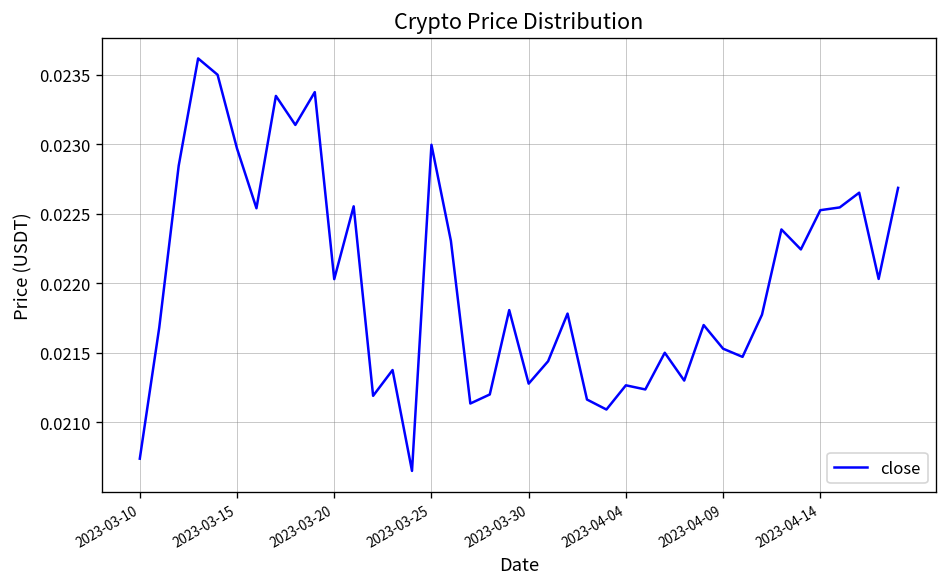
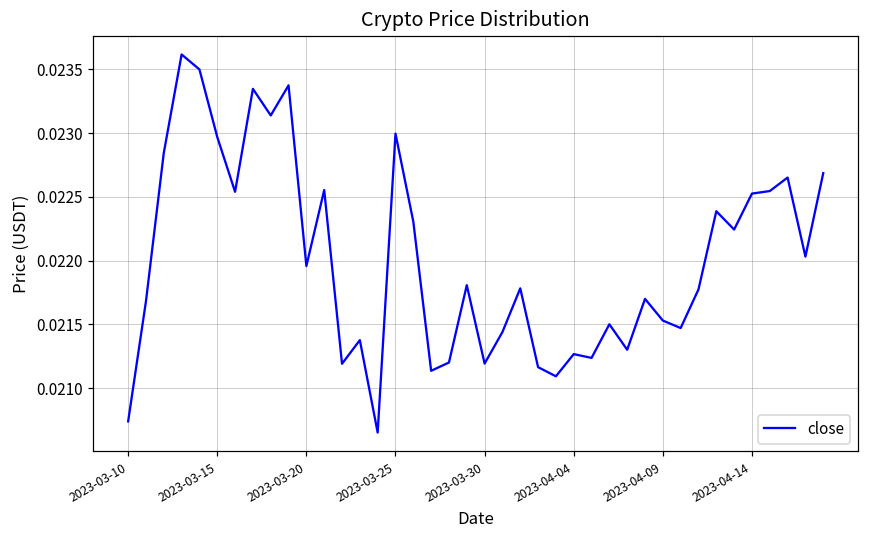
2023-03-20: 0.02203 -> 0.02196
2023-03-30: 0.02128 -> 0.02119
